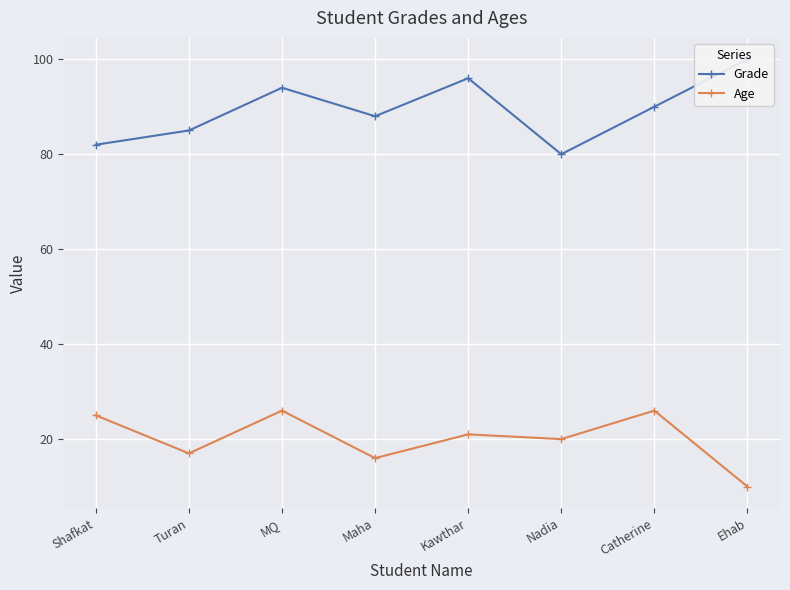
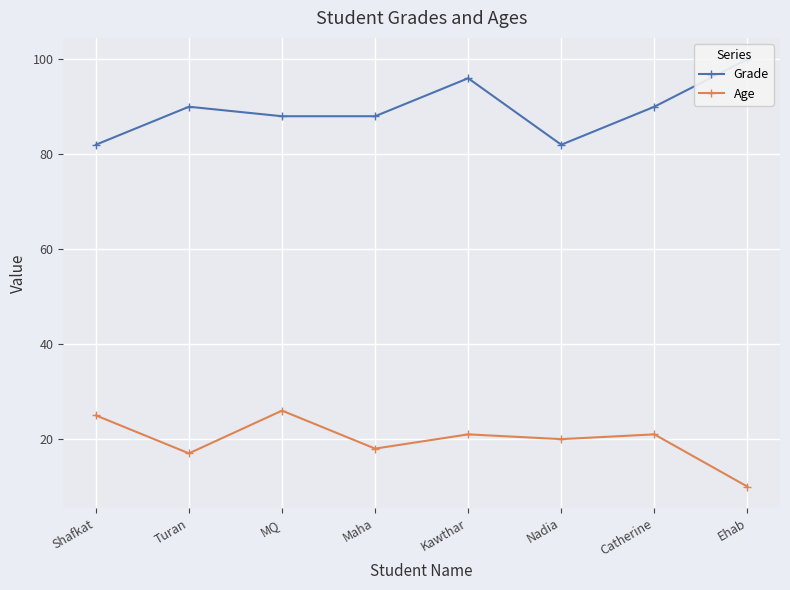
Grade, Turan: 85 -> 90
Grade, MQ: 94 -> 88
Age, Maha: 16 -> 18
Grade, Nadia: 80 -> 82
Age, Catherine: 26 -> 21
